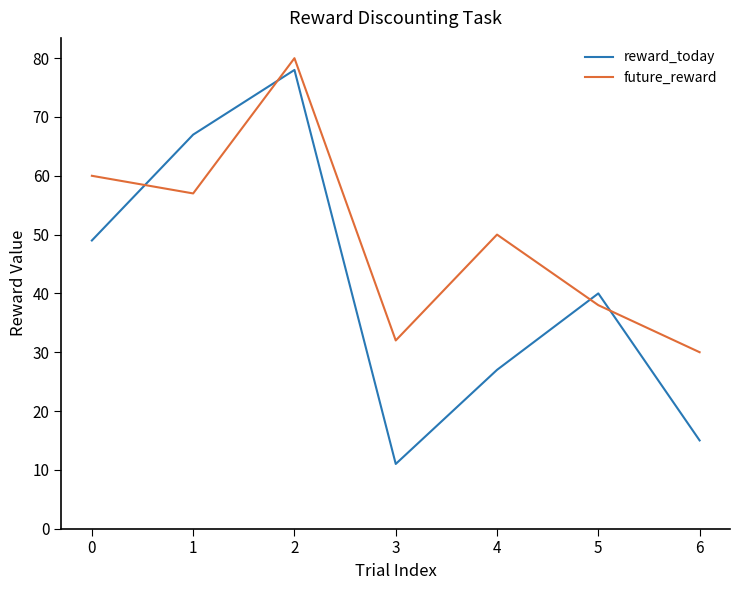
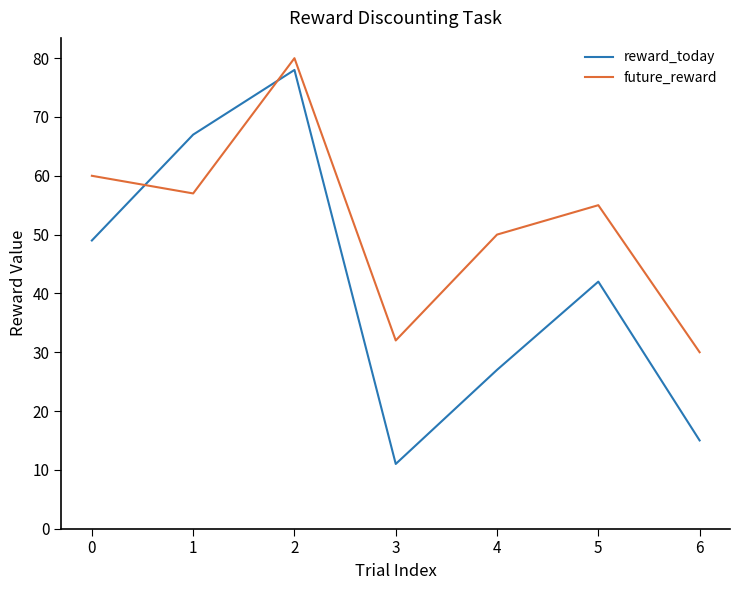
reward_today, 5: 40 -> 42
future_reward, 5: 38 -> 55
